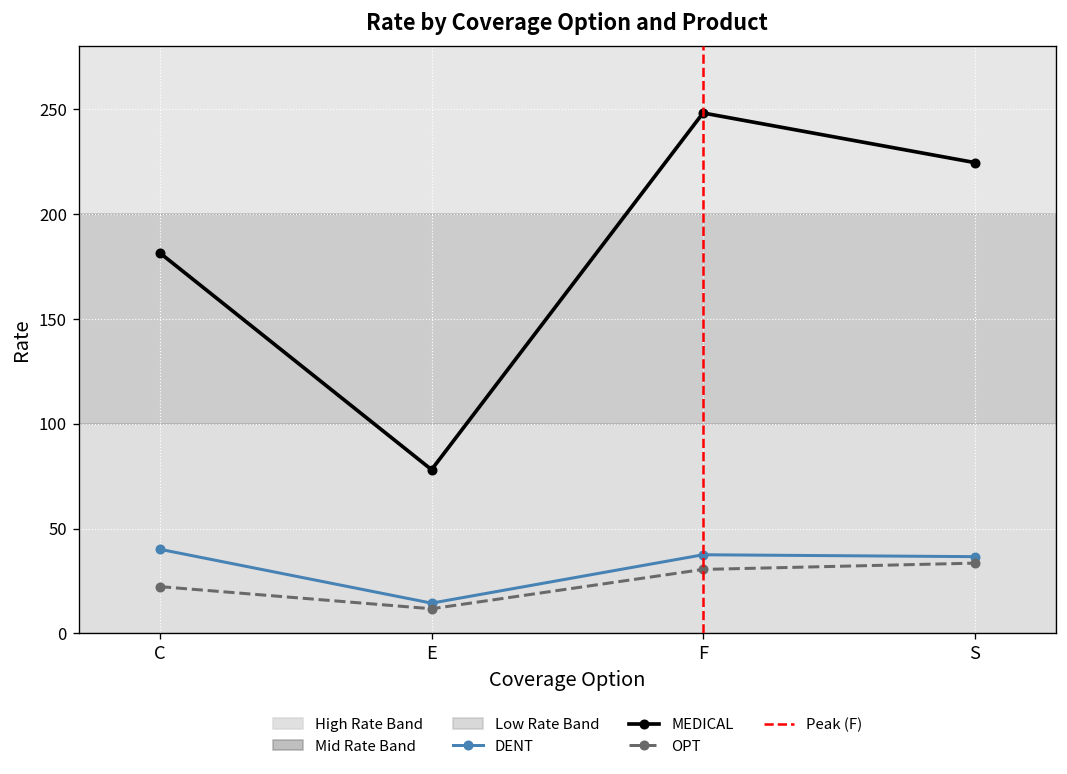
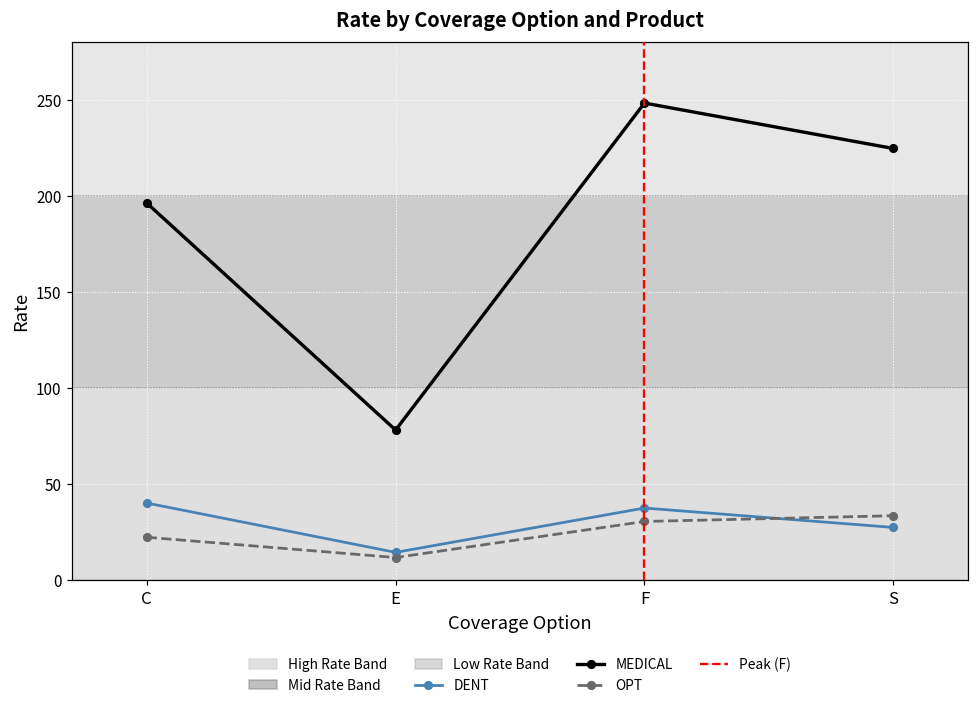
MEDICAL, C: 181 -> 196
DENT, S: 37 -> 27
